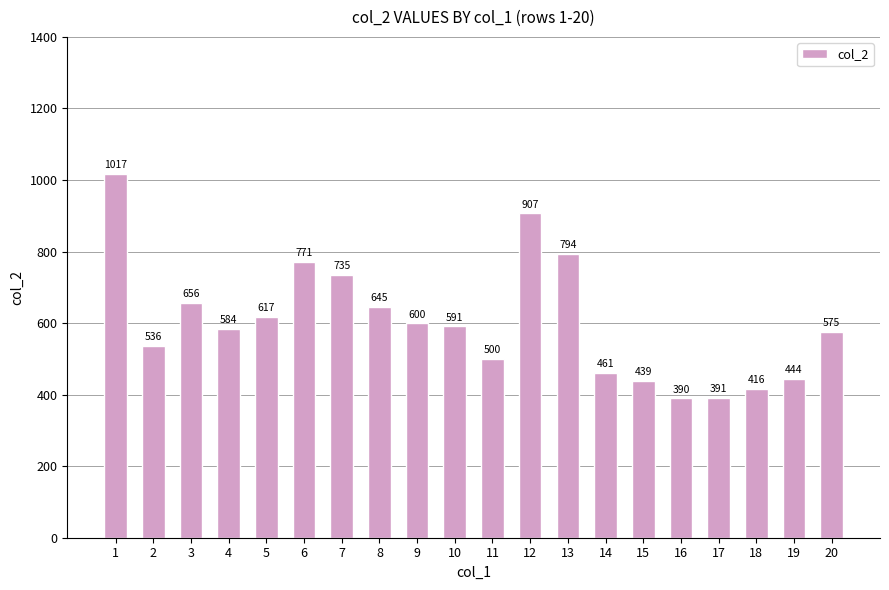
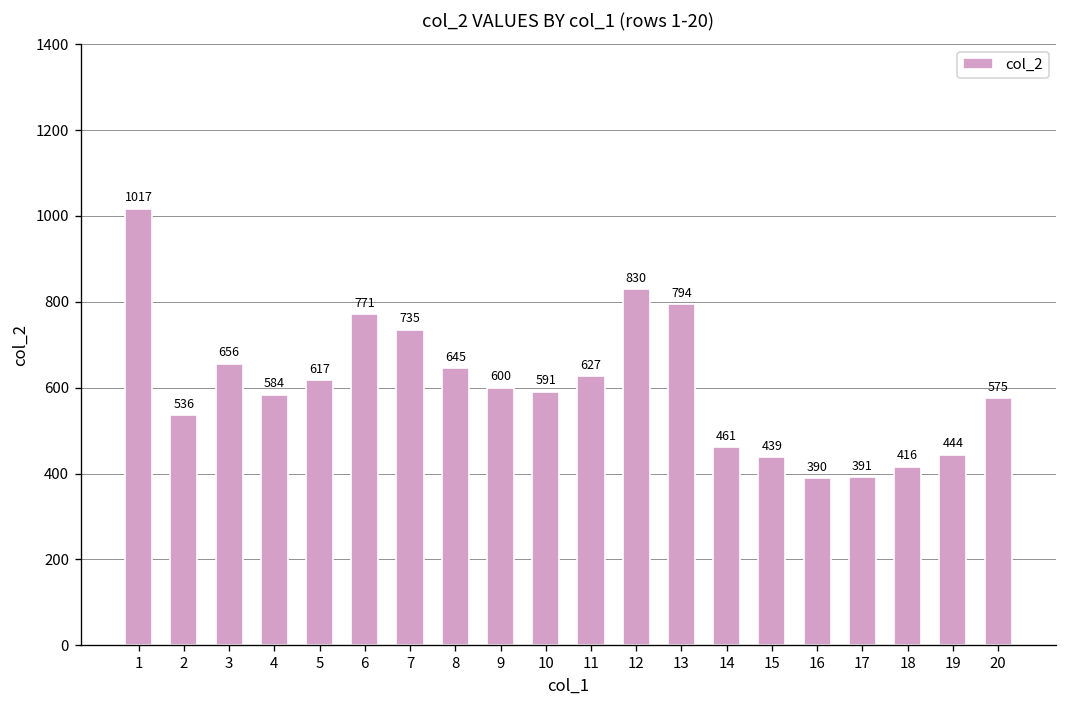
11: 500 -> 627
12: 907 -> 830
